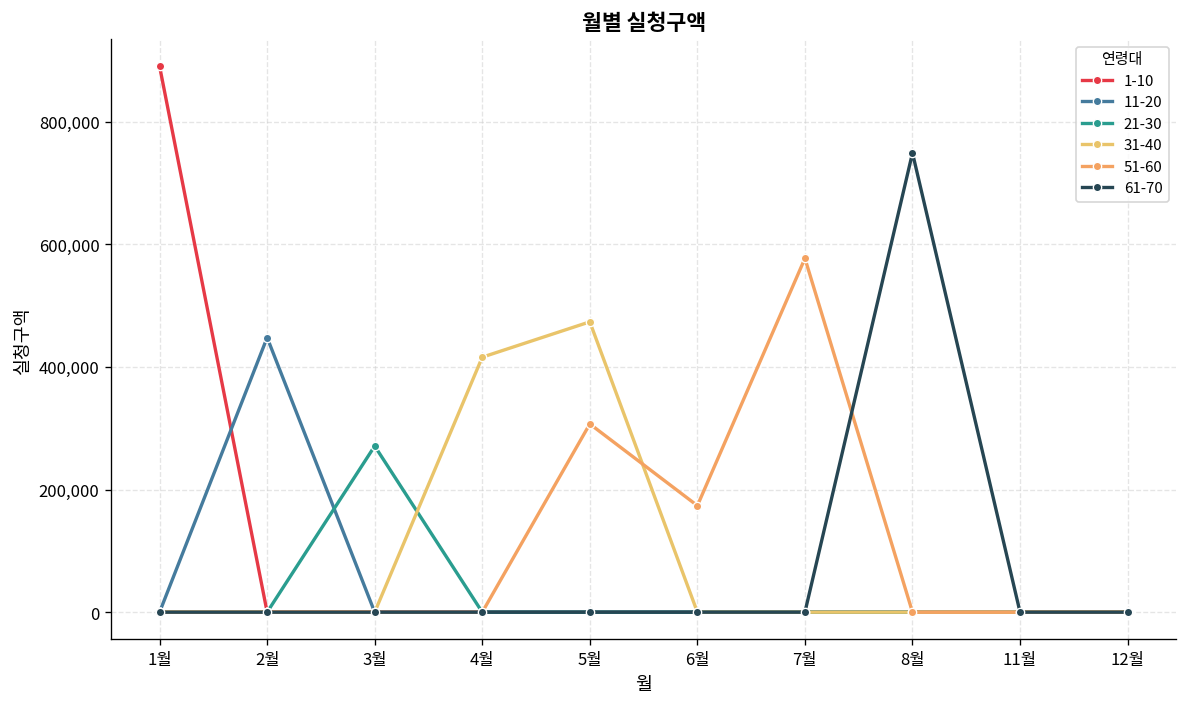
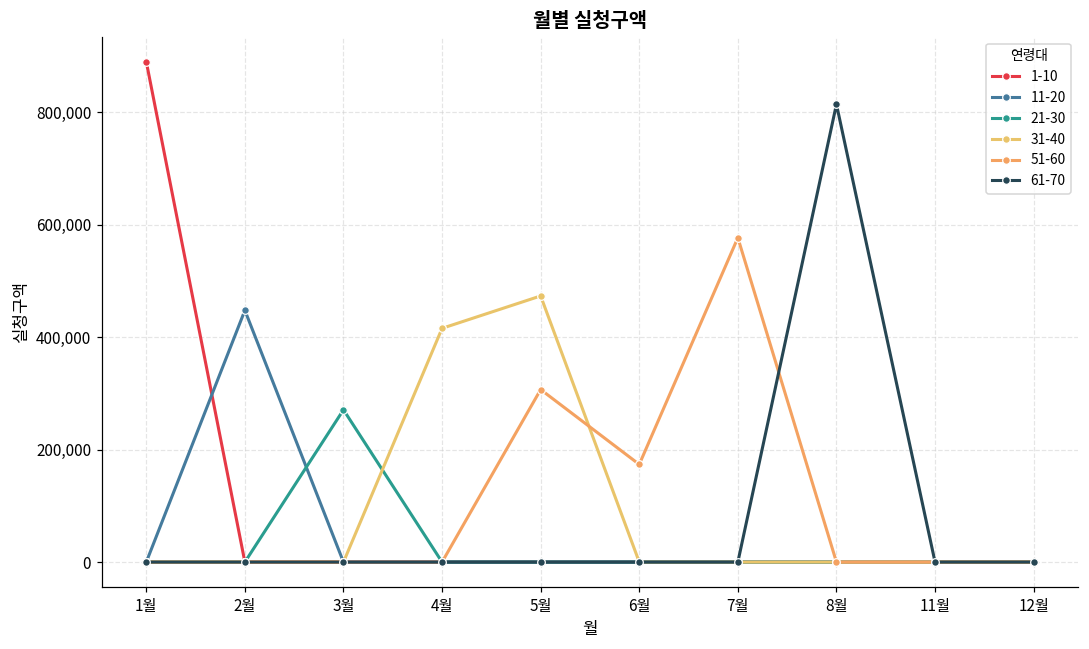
61-70, 8월: 750,000 -> 810,000
